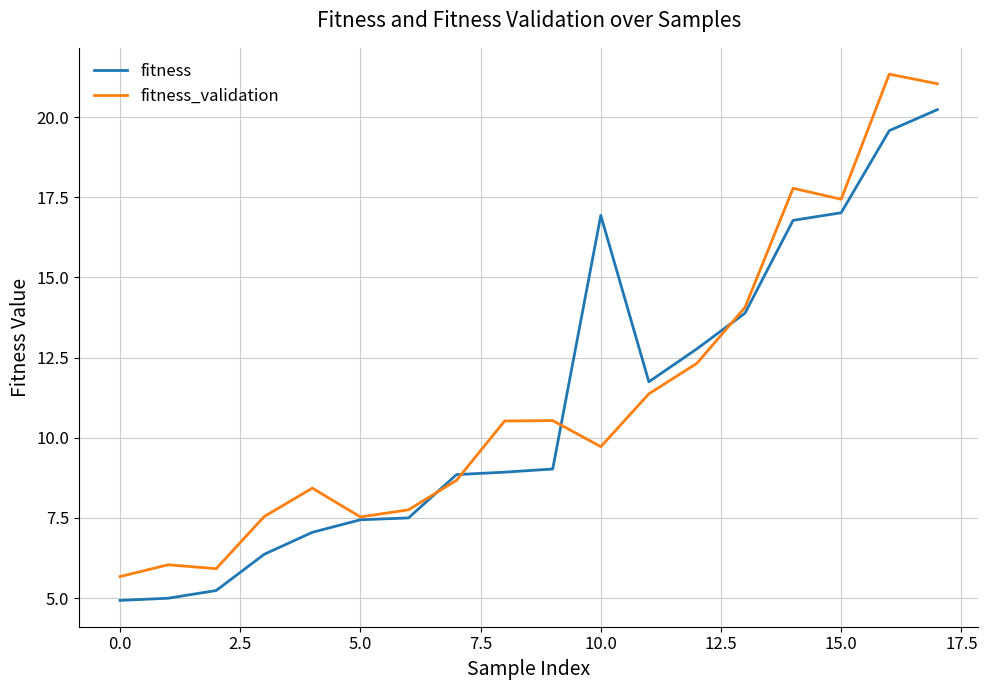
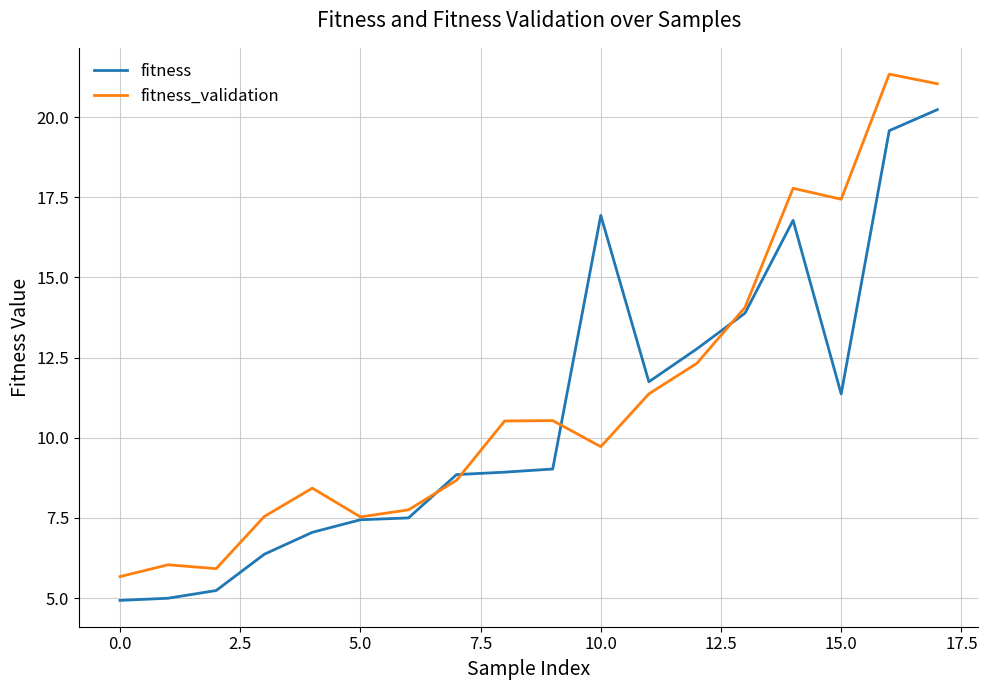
fitness, 15.0: 17.0 -> 11.4
